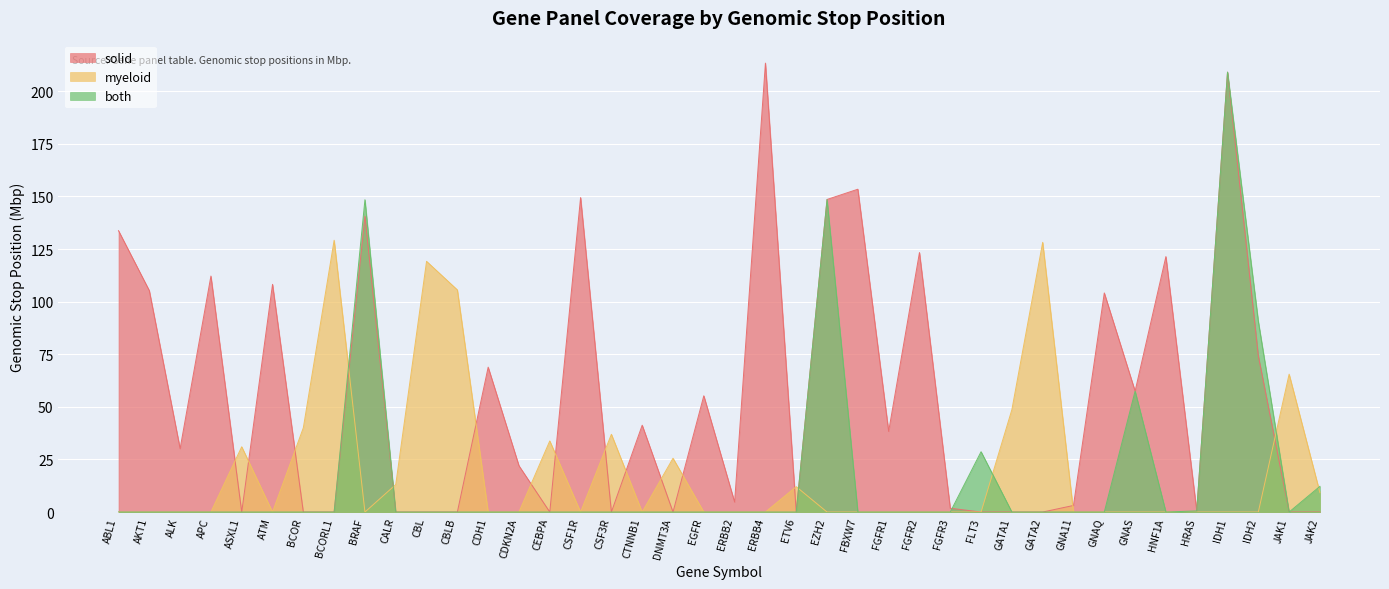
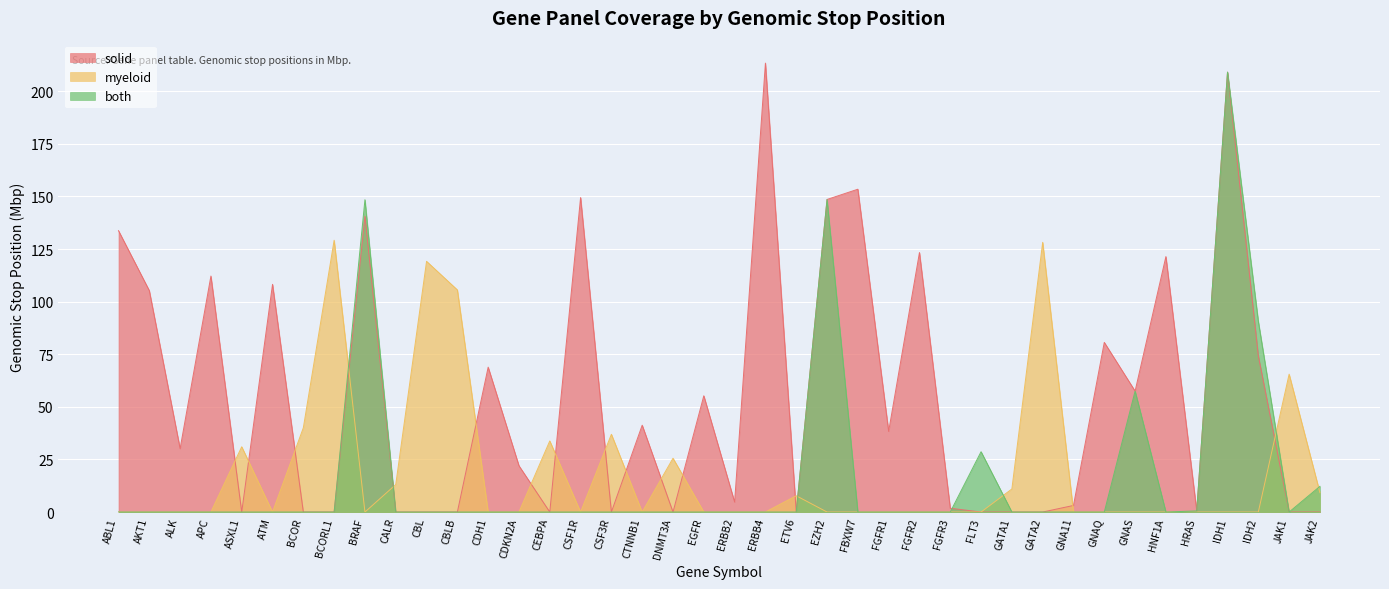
myeloid, ETV6: 12 -> 8
myeloid, GATA1: 49 -> 11
solid, GNAQ: 104 -> 81
